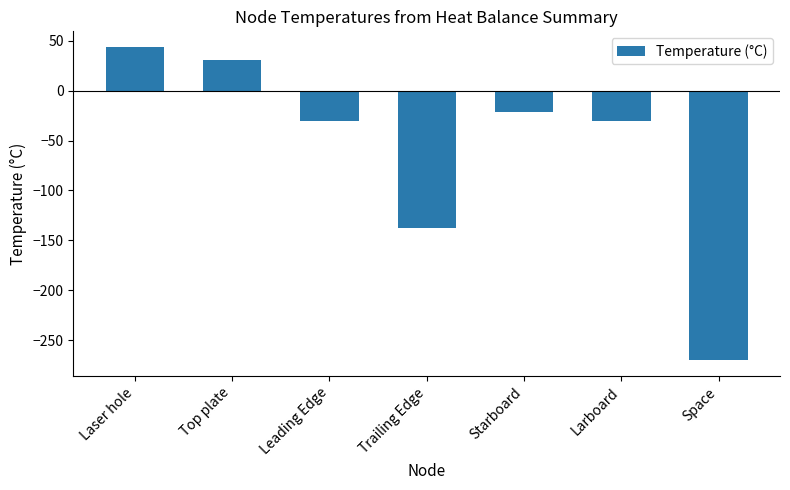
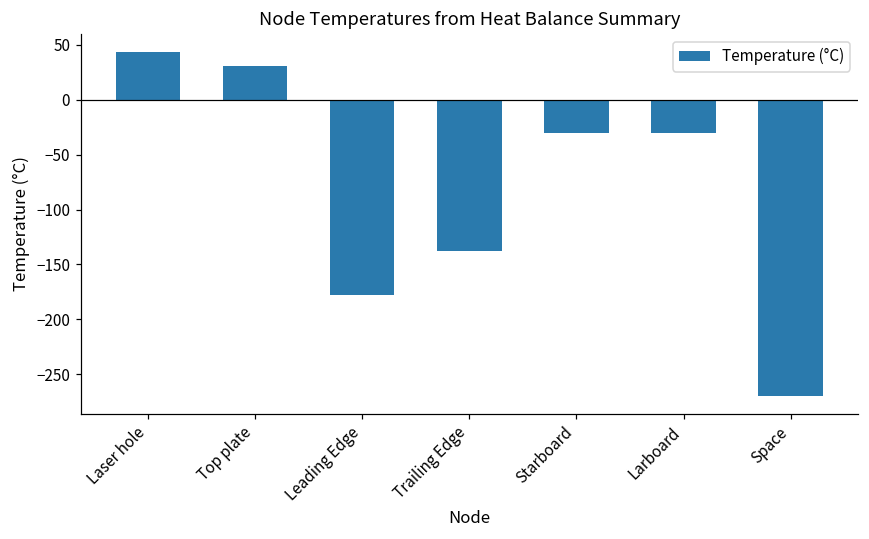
Leading Edge: -30 -> -180
Starboard: -20 -> -30
